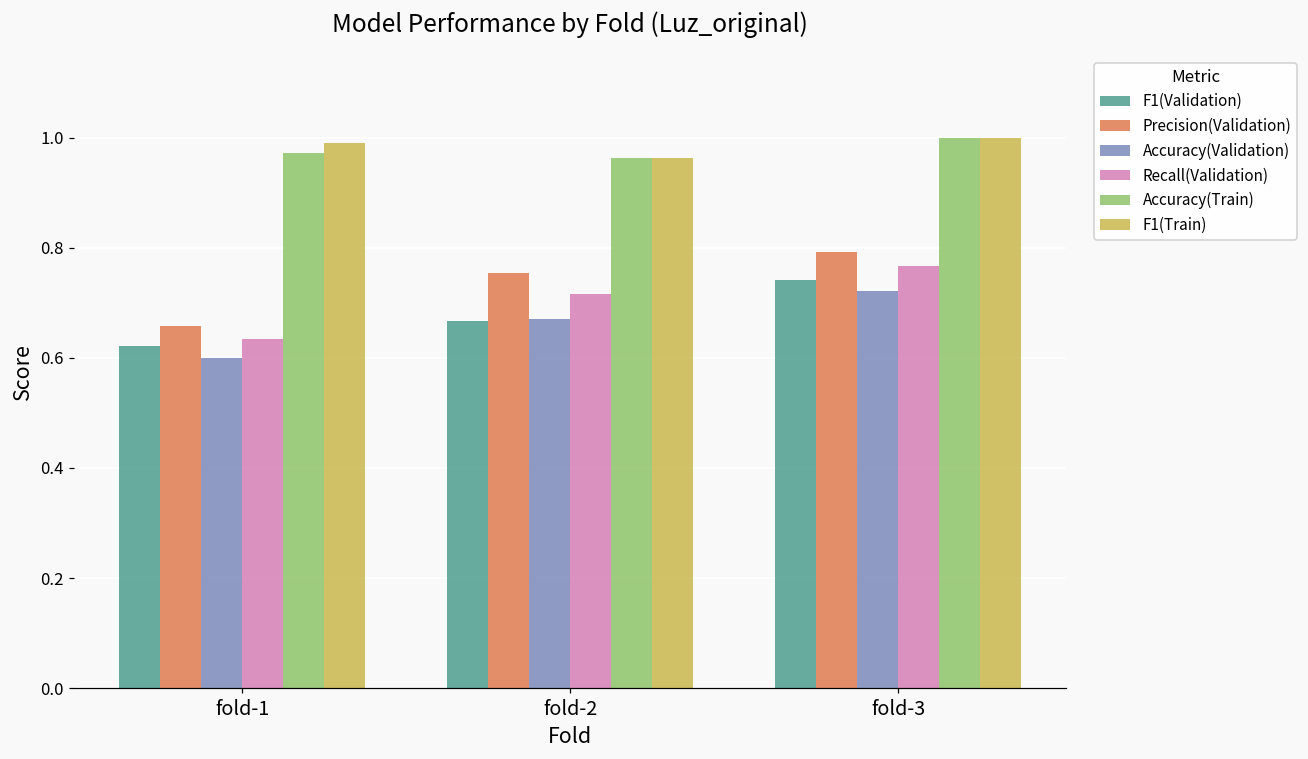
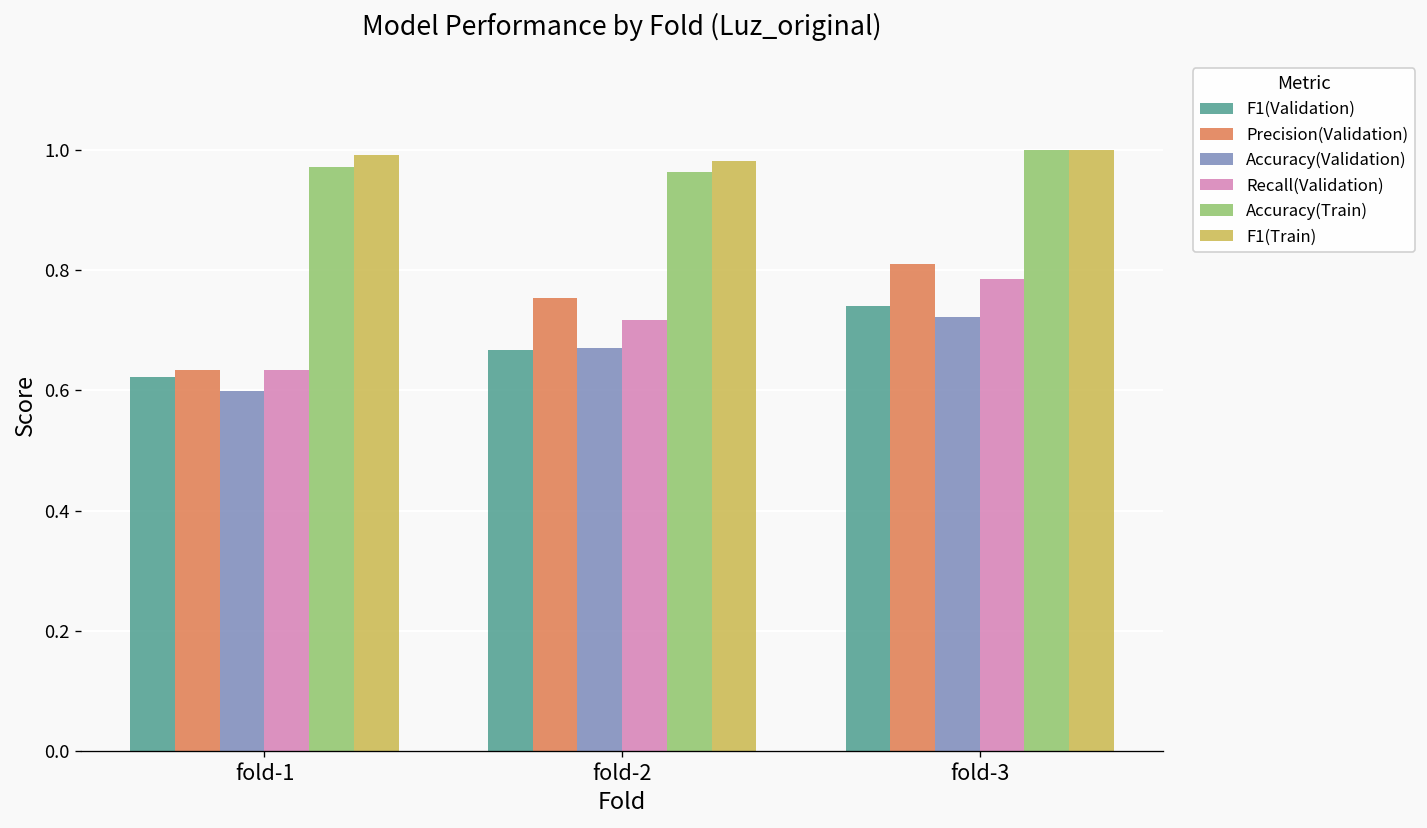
Precision(Validation), fold-1: 0.66 -> 0.63
F1(Train), fold-2: 0.96 -> 0.98
Precision(Validation), fold-3: 0.79 -> 0.81
Recall(Validation), fold-3: 0.77 -> 0.79
